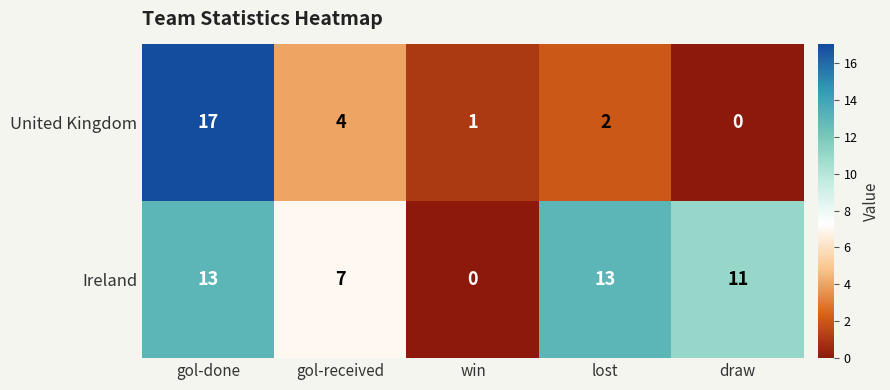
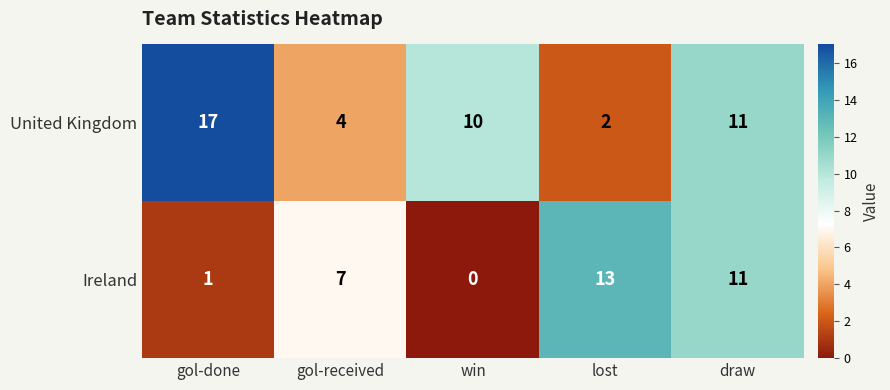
United Kingdom, win: 1 -> 10
United Kingdom, draw: 0 -> 11
Ireland, gol-done: 13 -> 1
